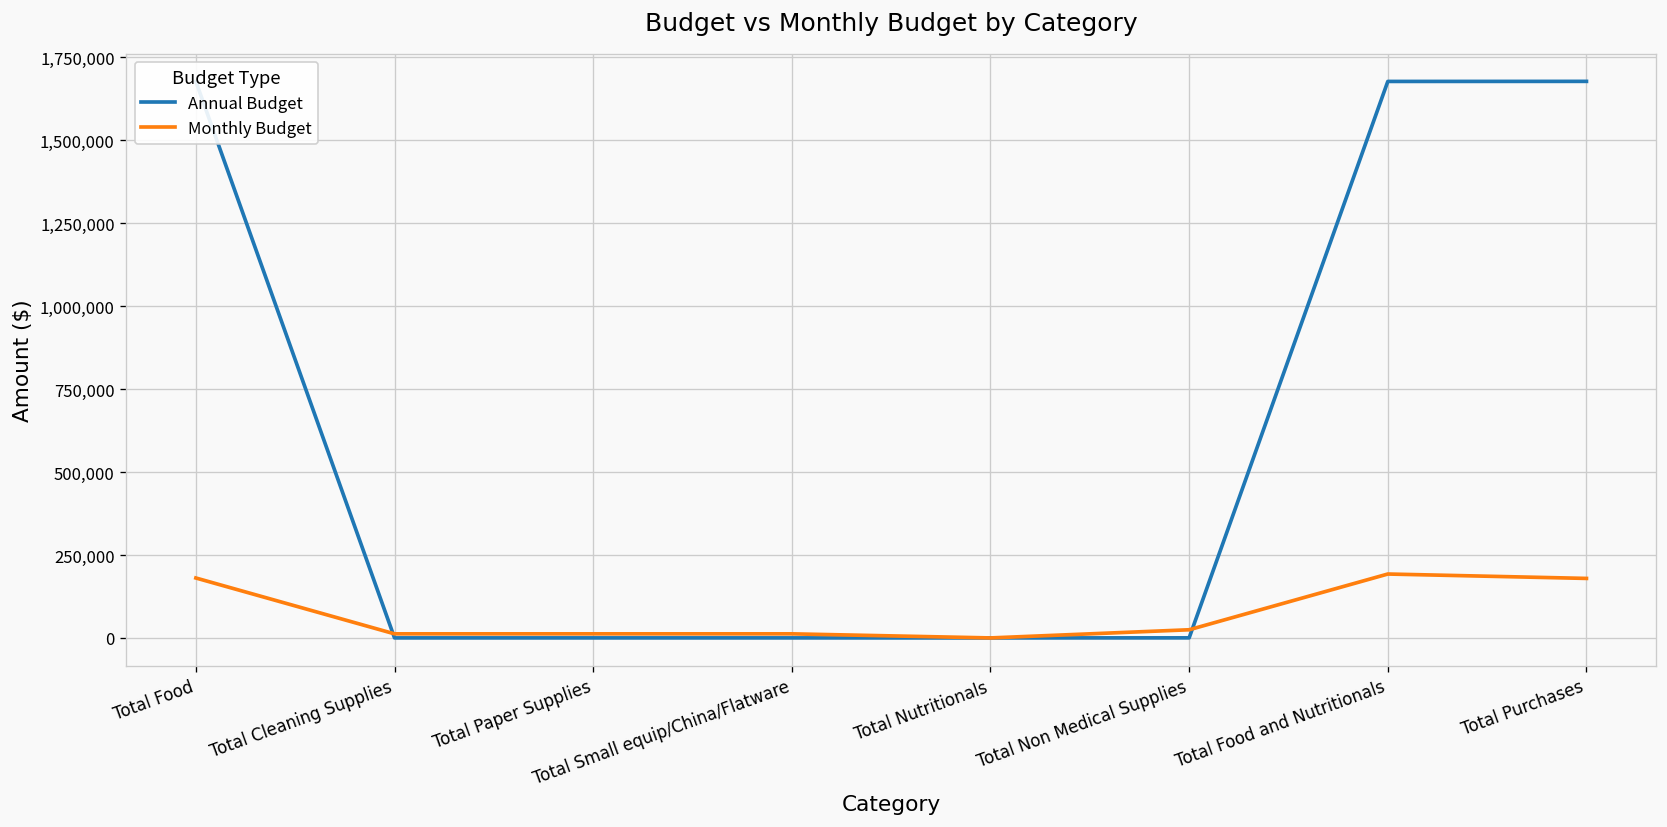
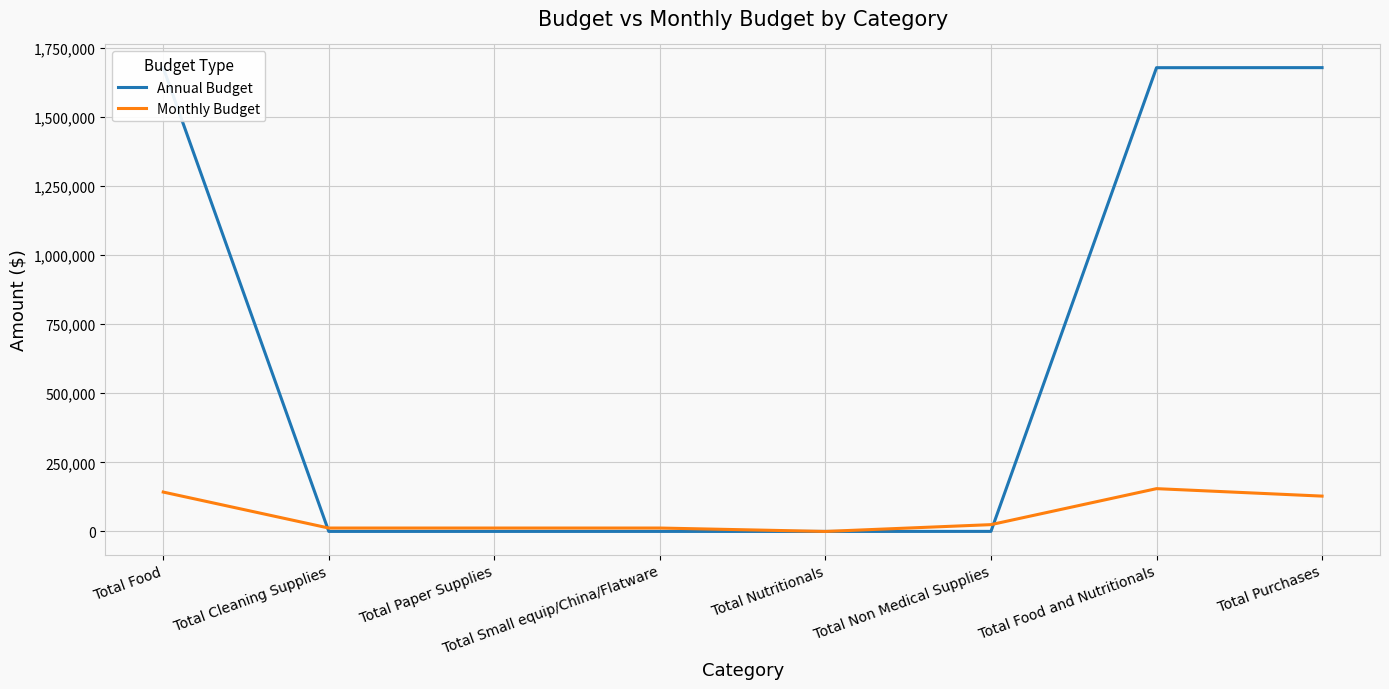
Monthly Budget, Total Food: 180,000 -> 140,000
Monthly Budget, Total Food and Nutritionals: 190,000 -> 150,000
Monthly Budget, Total Purchases: 180,000 -> 130,000
